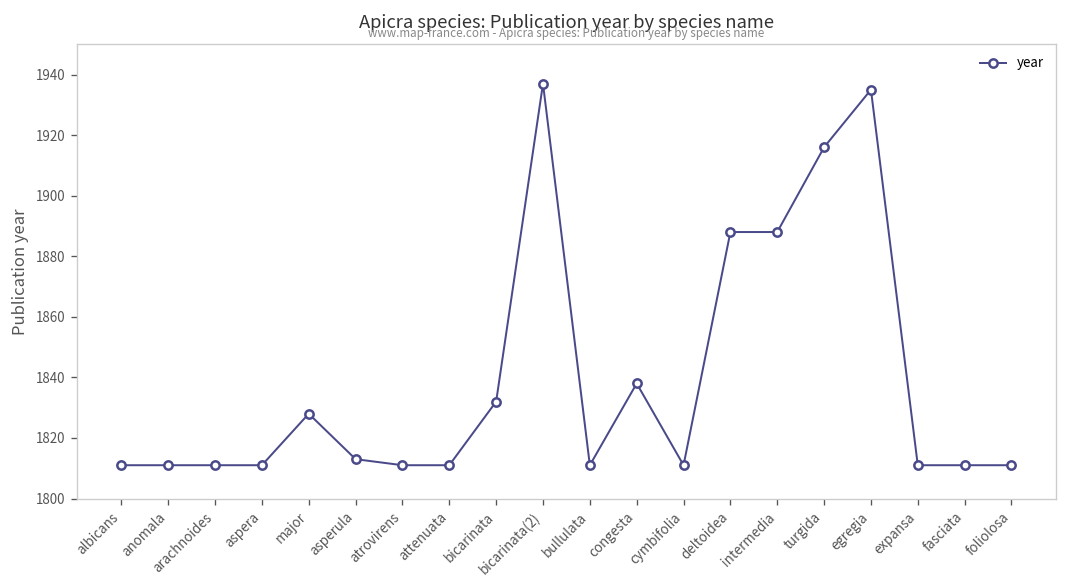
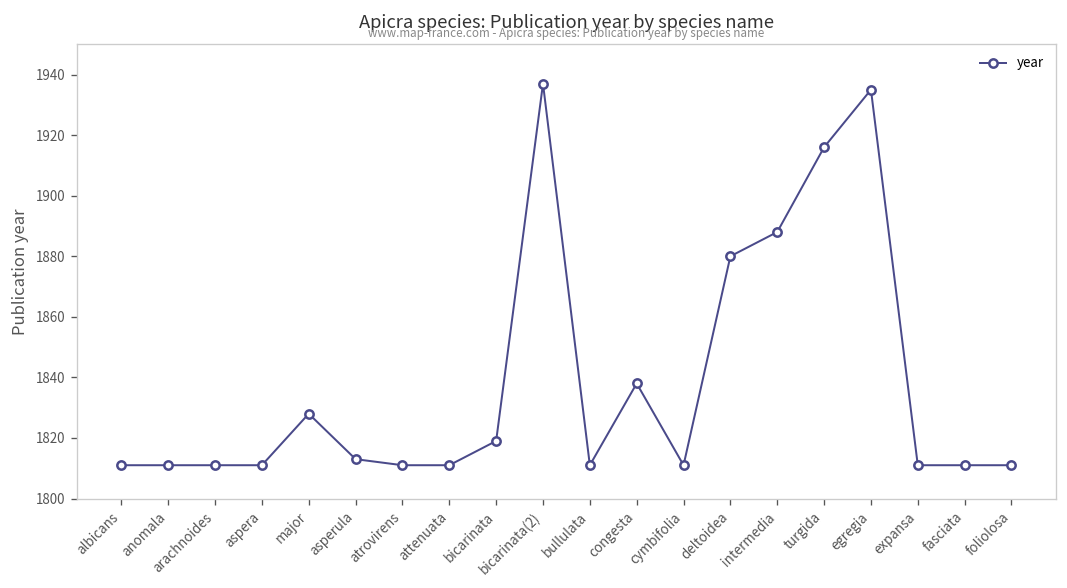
bicarinata: 1832 -> 1819
deltoidea: 1888 -> 1880
